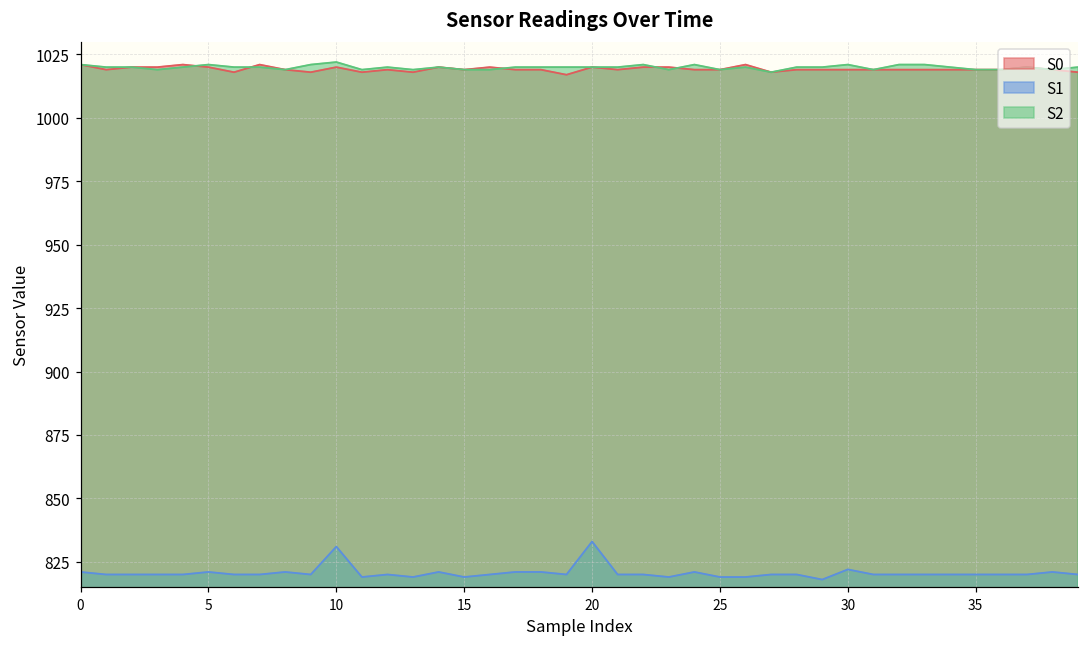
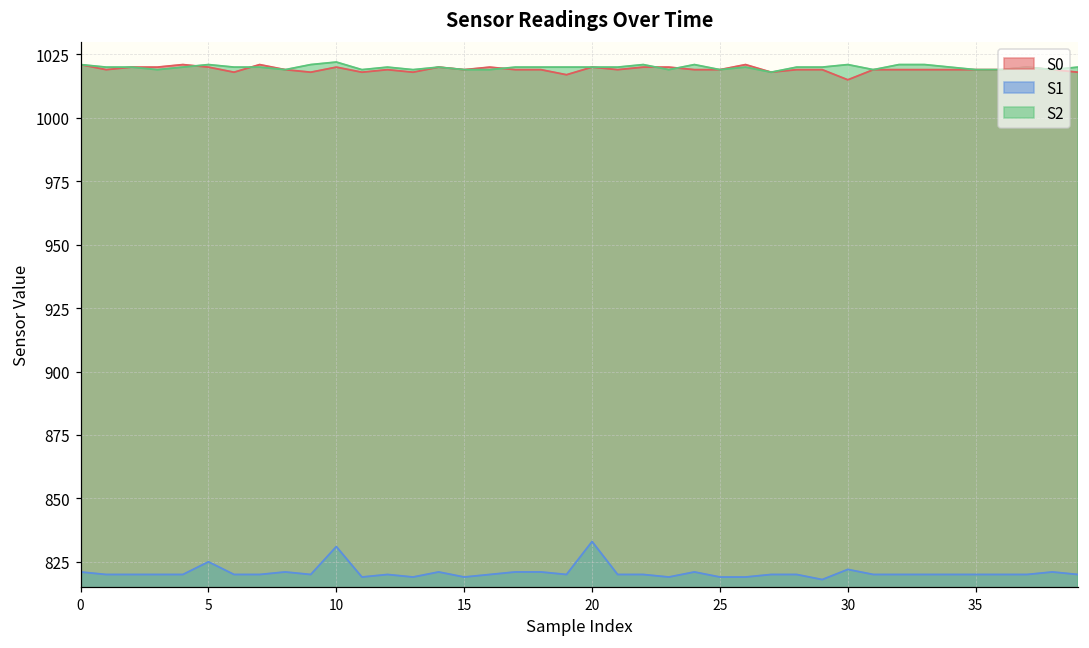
S1, 5: 821 -> 825
S0, 30: 1019 -> 1015
